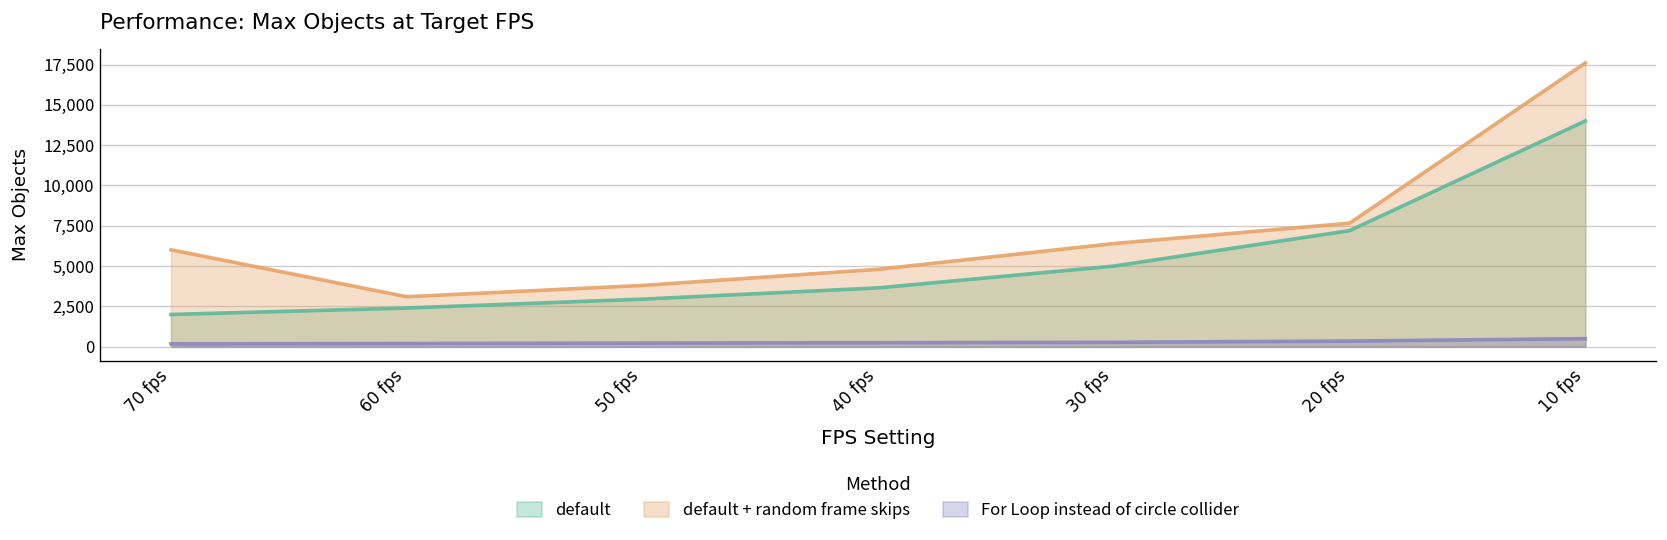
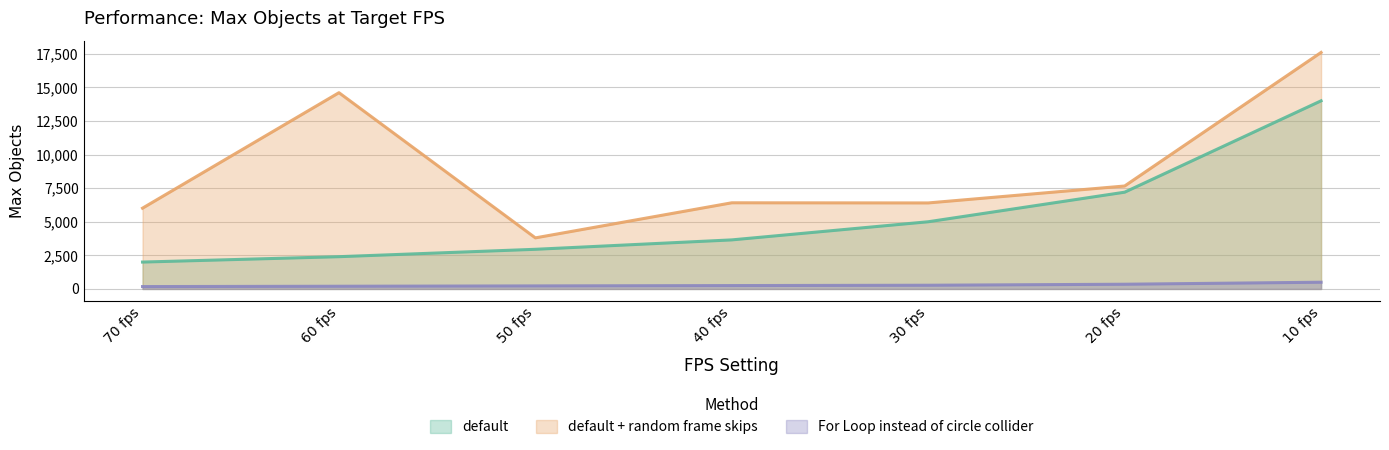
default + random frame skips, 60 fps: 3,100 -> 14,600
default + random frame skips, 40 fps: 4,800 -> 6,400
